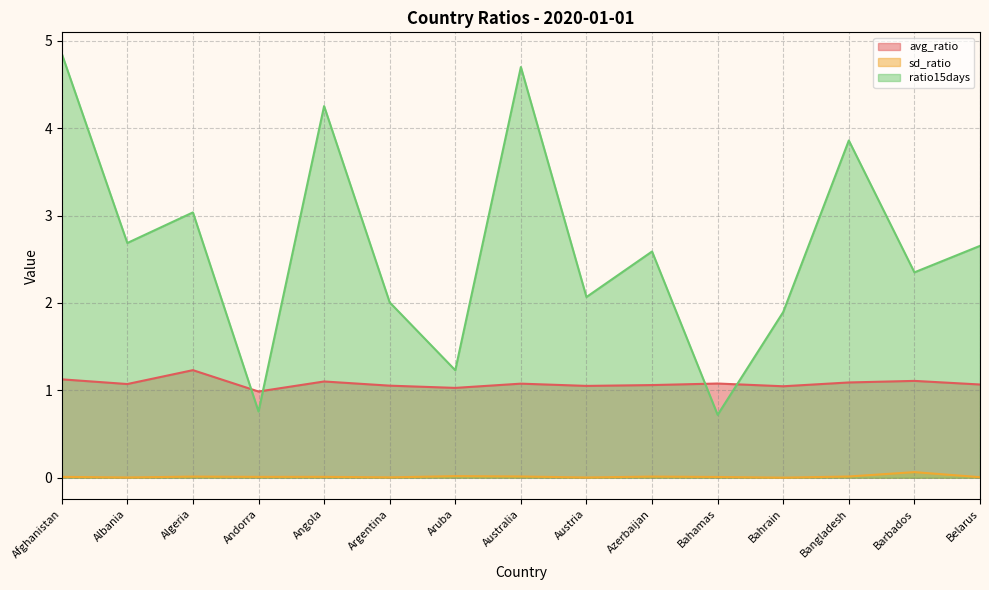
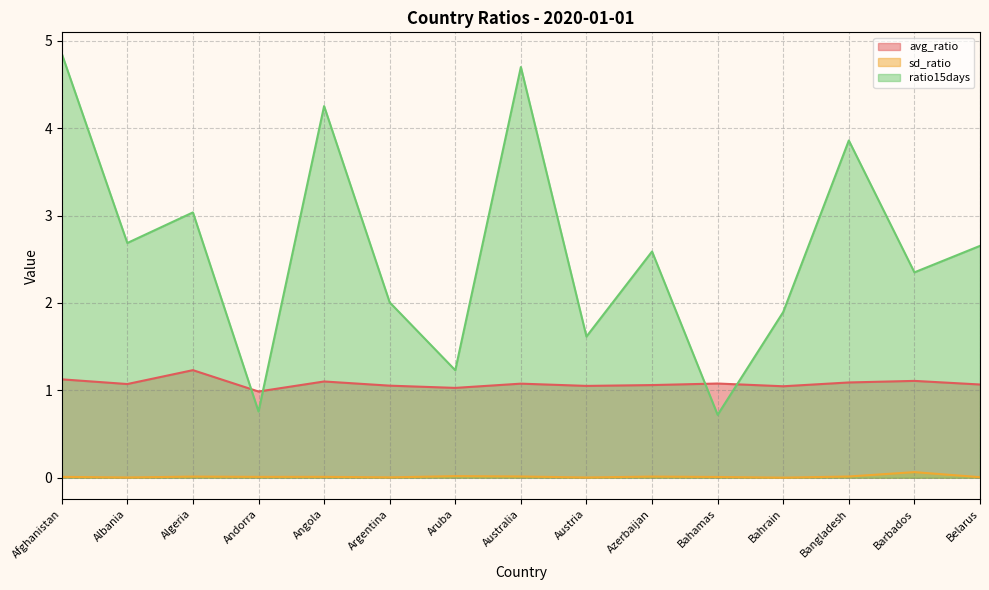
ratio15days, Austria: 2.1 -> 1.6
